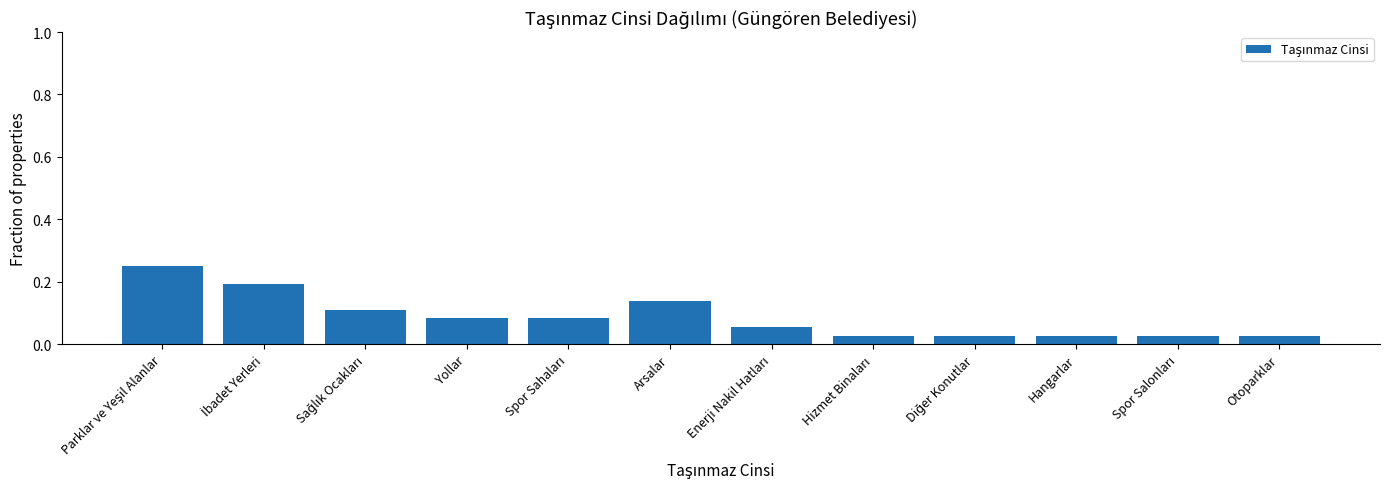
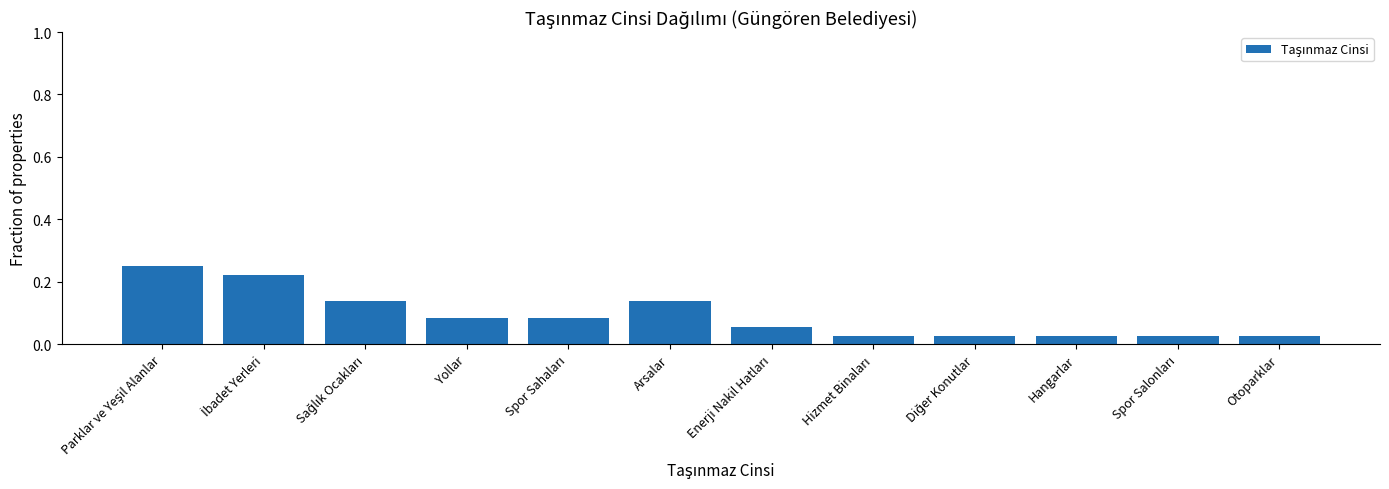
İbadet Yerleri: 0.19 -> 0.22
Sağlık Ocakları: 0.11 -> 0.14
